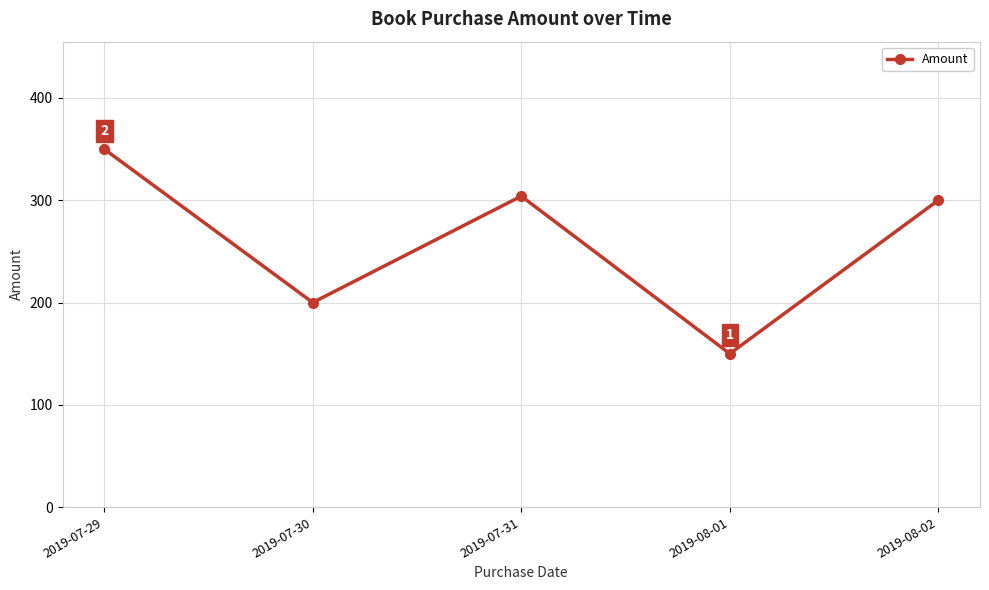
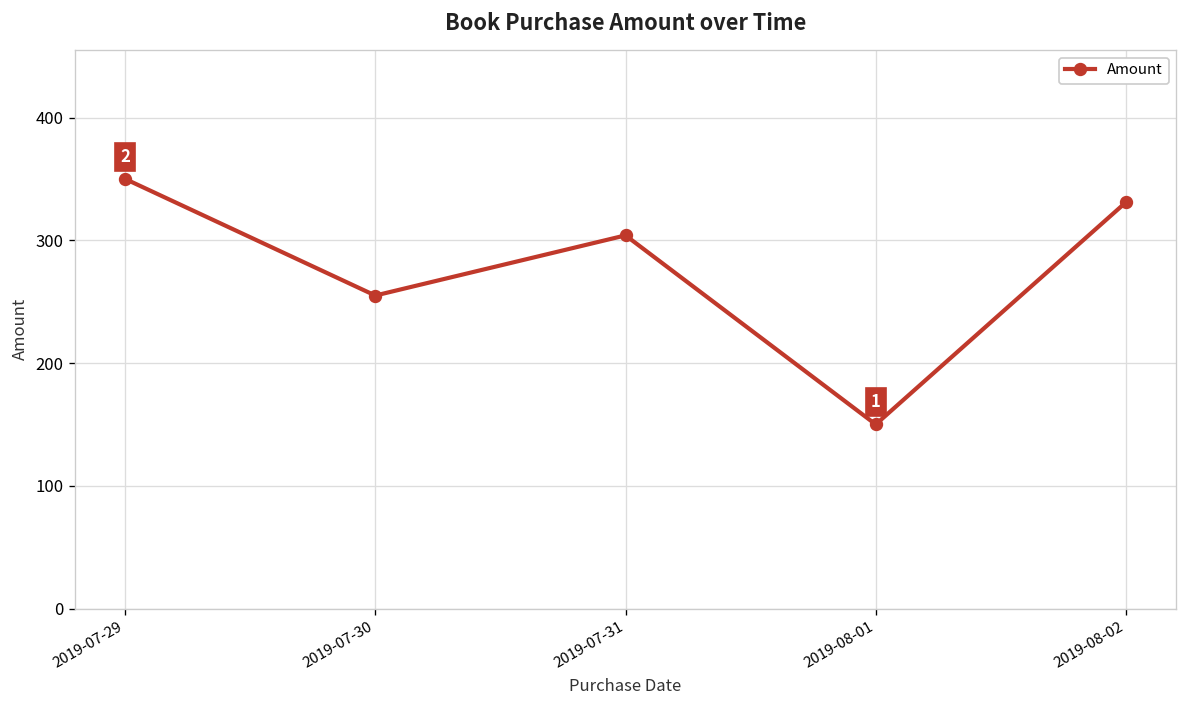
2019-07-30: 200 -> 255
2019-08-02: 300 -> 331
